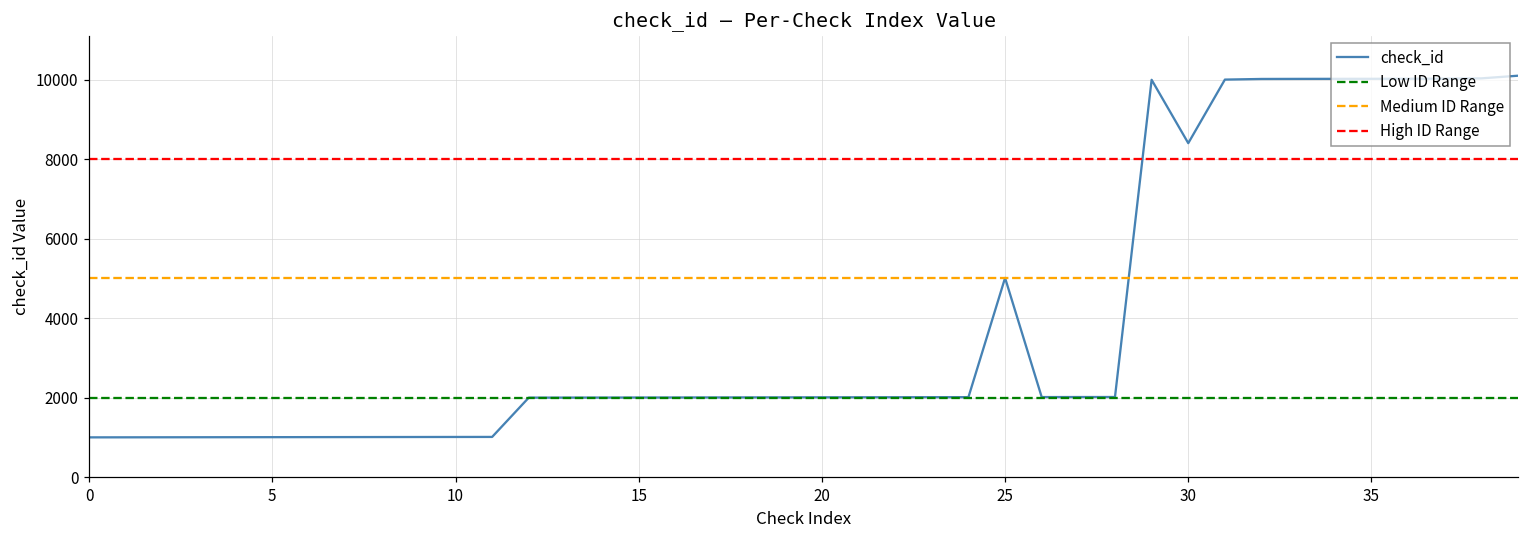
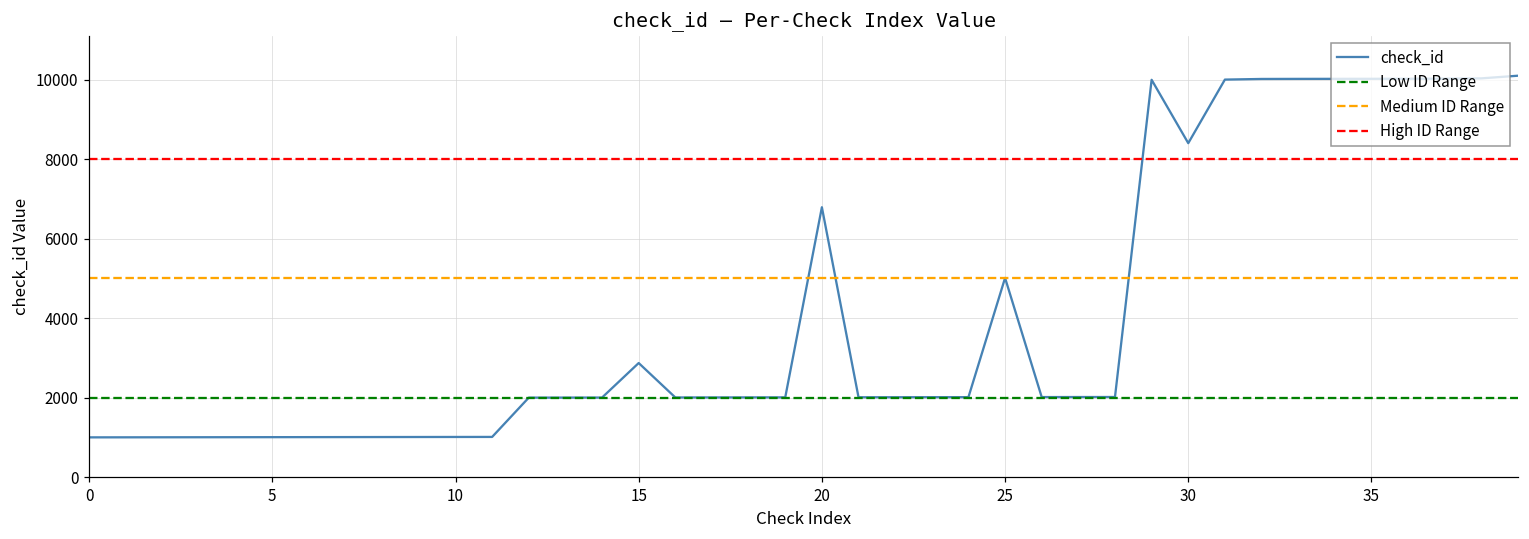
15: 2000 -> 2900
20: 2000 -> 6800
